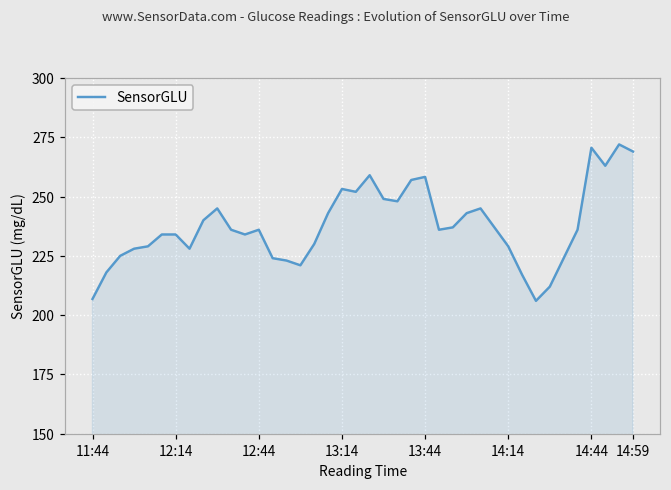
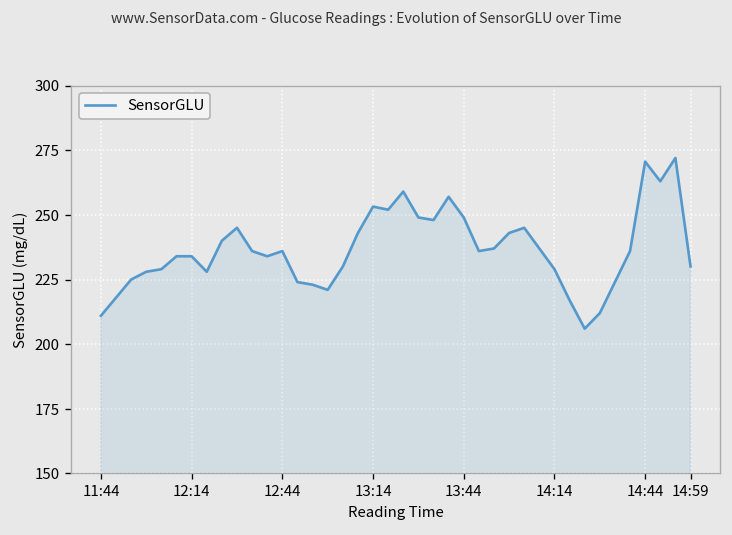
11:44: 207 -> 211
13:44: 258 -> 249
14:59: 269 -> 230
